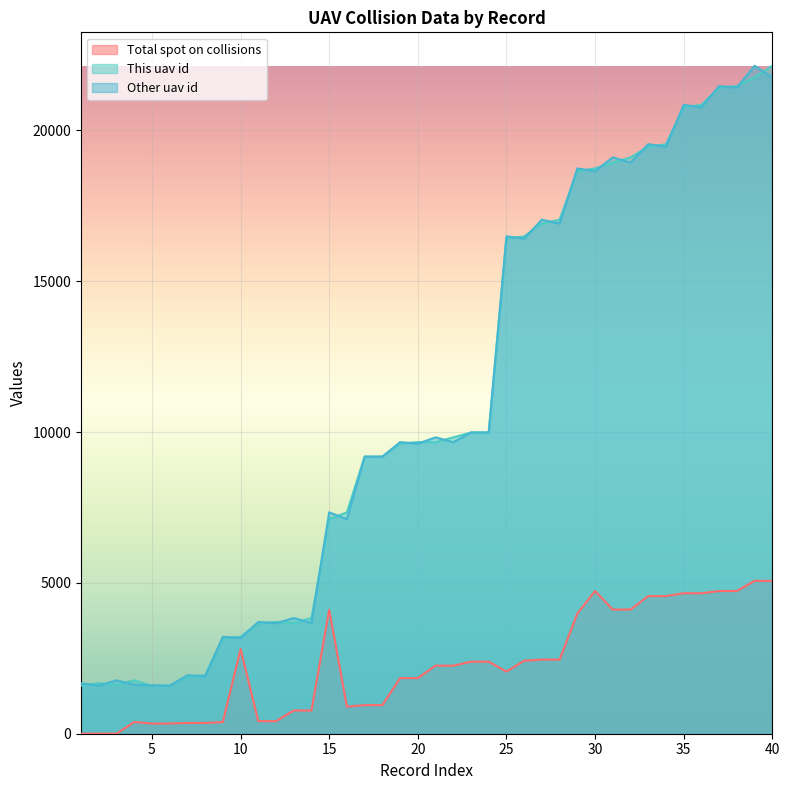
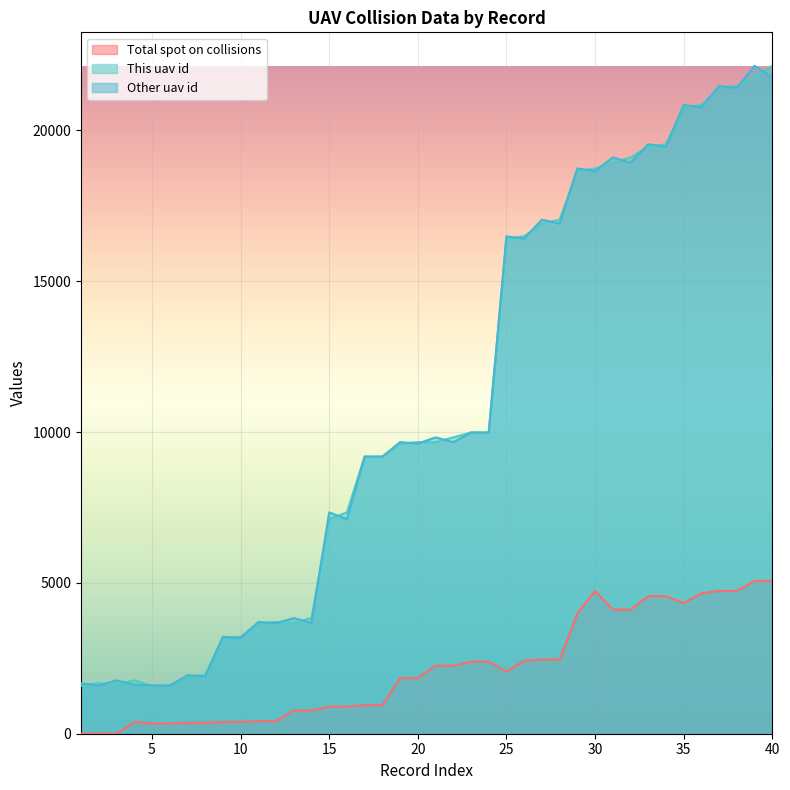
Total spot on collisions, 10: 2800 -> 400
Total spot on collisions, 15: 4100 -> 900
Total spot on collisions, 35: 4700 -> 4300
